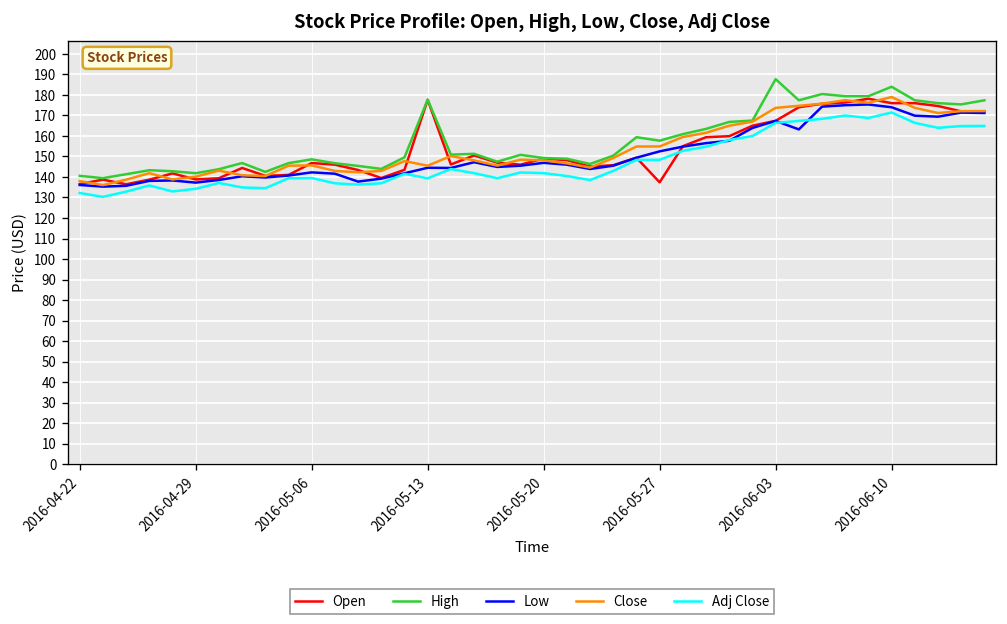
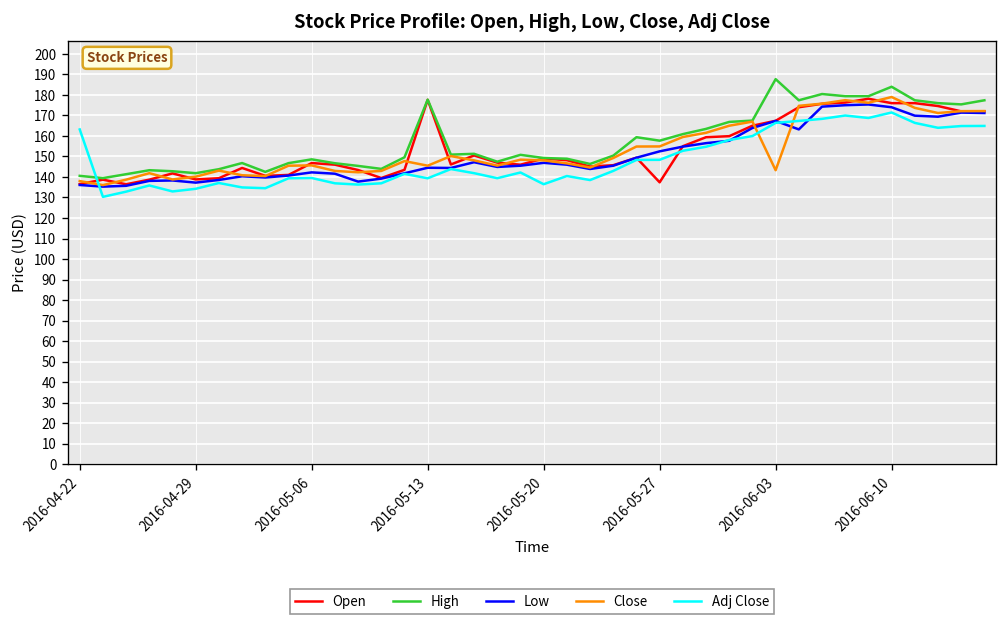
Adj Close, 2016-04-22: 132 -> 163
Adj Close, 2016-05-20: 142 -> 136
Close, 2016-06-03: 174 -> 143
